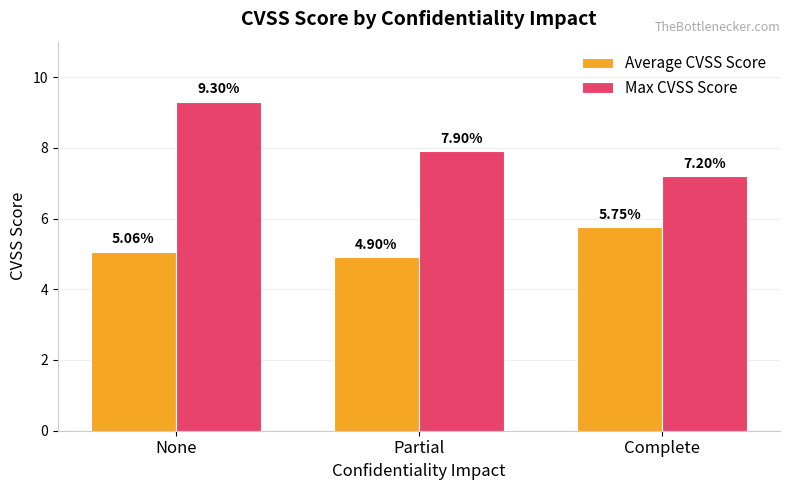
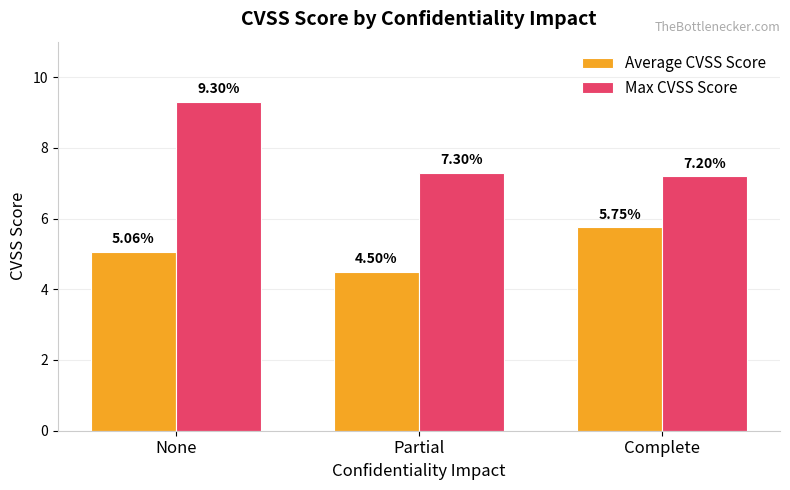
Average CVSS Score, Partial: 4.90% -> 4.50%
Max CVSS Score, Partial: 7.90% -> 7.30%
